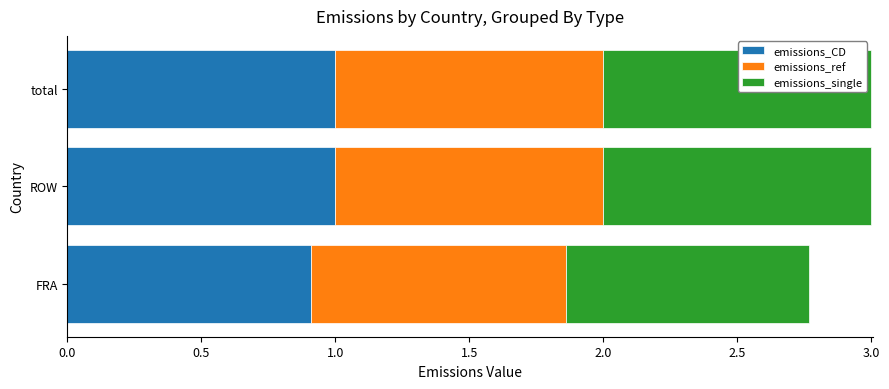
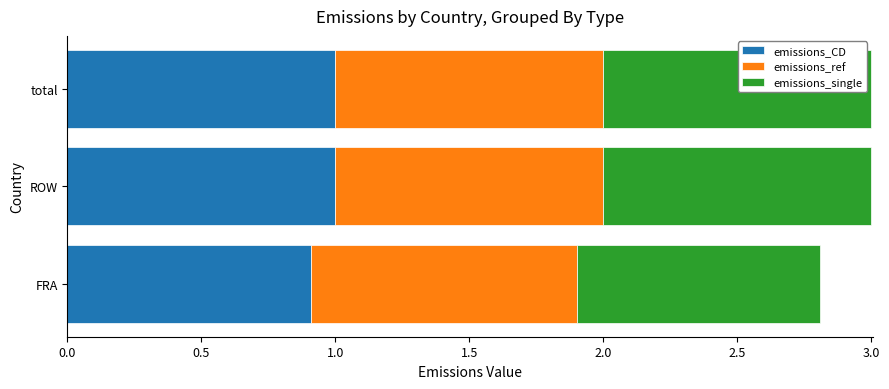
emissions_ref, FRA: 0.95 -> 0.99
